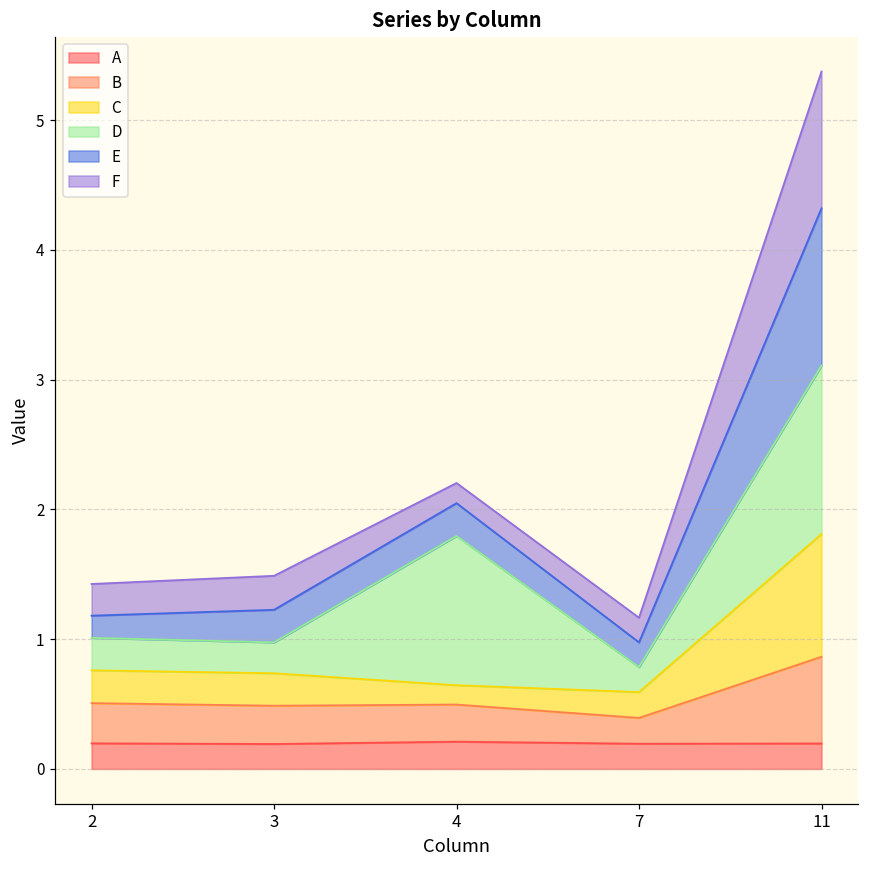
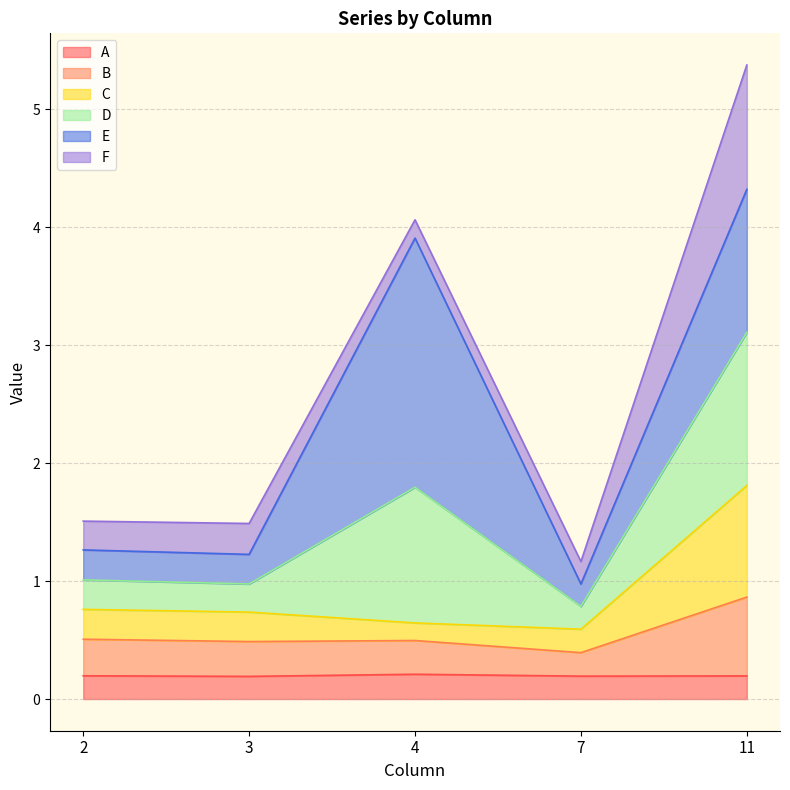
E, 2: 0.17 -> 0.25
E, 4: 0.25 -> 2.11
